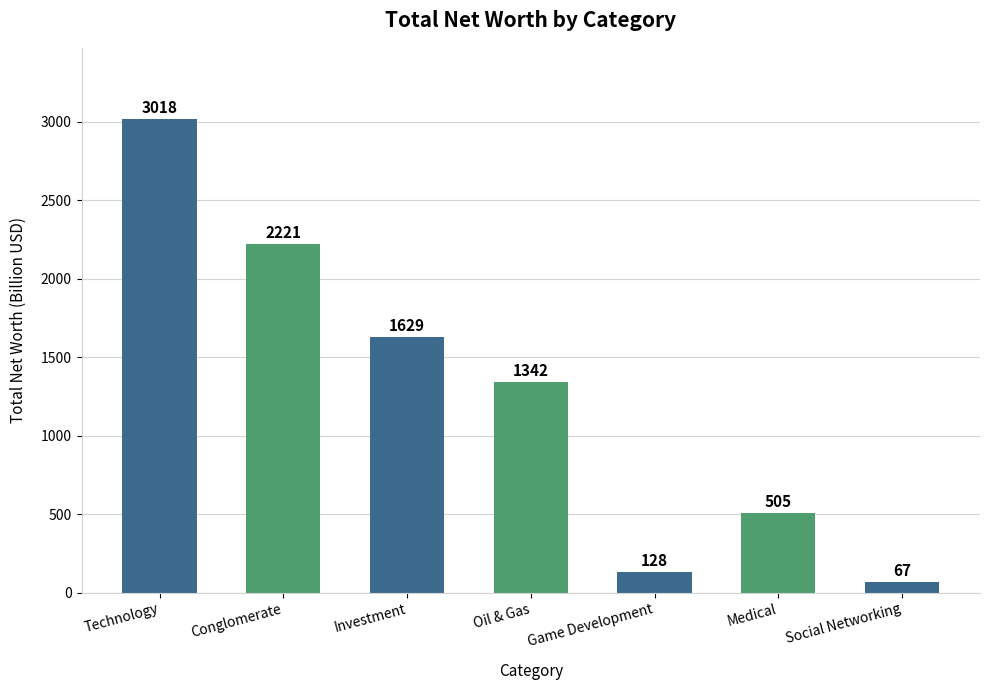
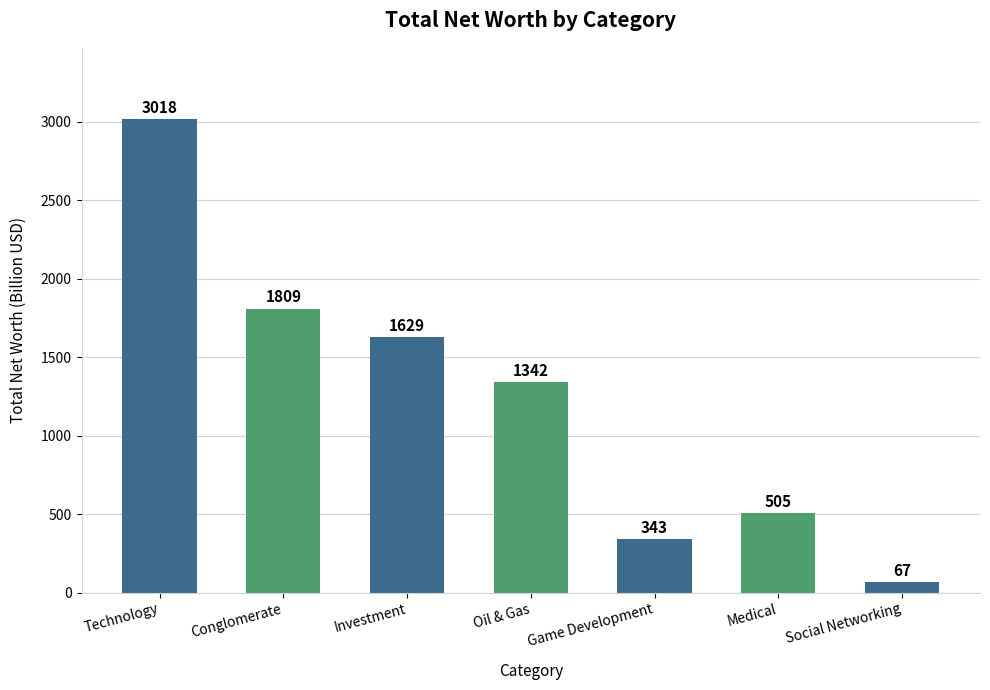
Conglomerate: 2221 -> 1809
Game Development: 128 -> 343
